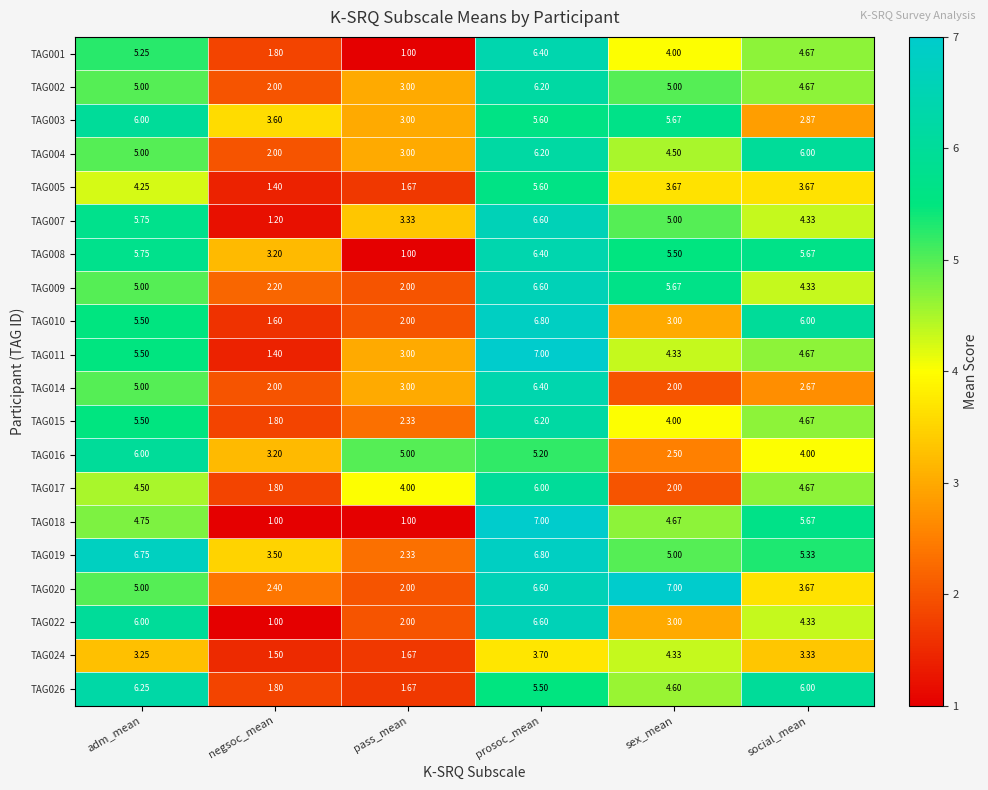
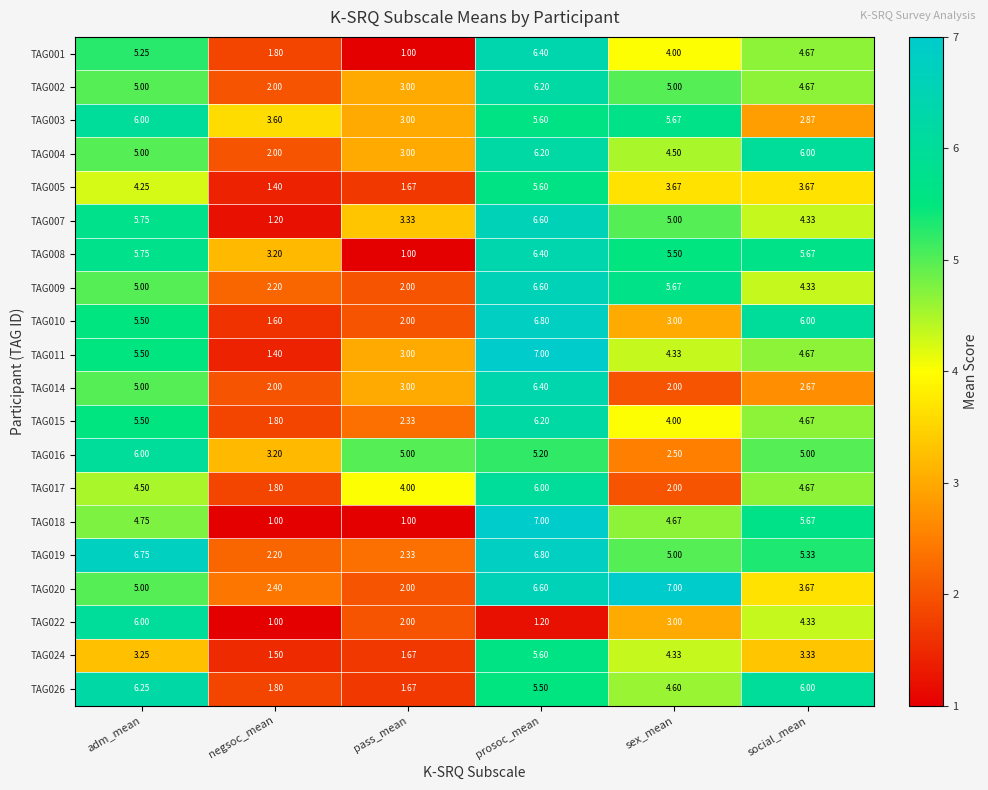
TAG016, social_mean: 4.00 -> 5.00
TAG019, negsoc_mean: 3.50 -> 2.20
TAG022, prosoc_mean: 6.60 -> 1.20
TAG024, prosoc_mean: 3.70 -> 5.60
